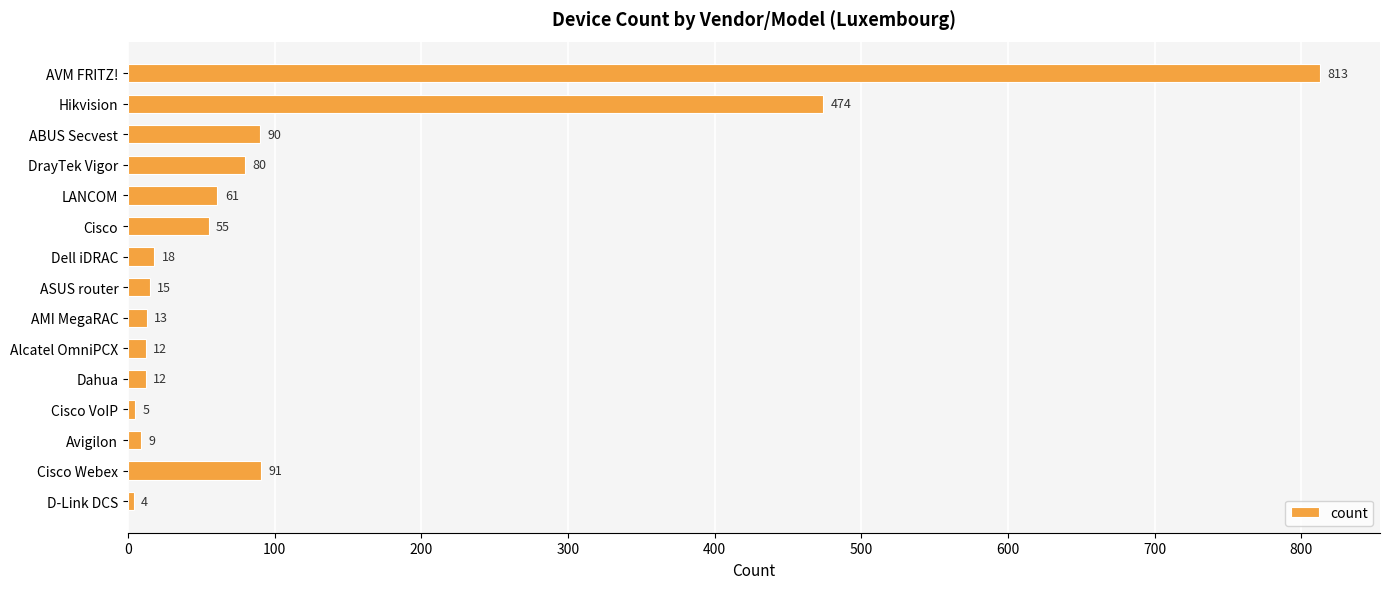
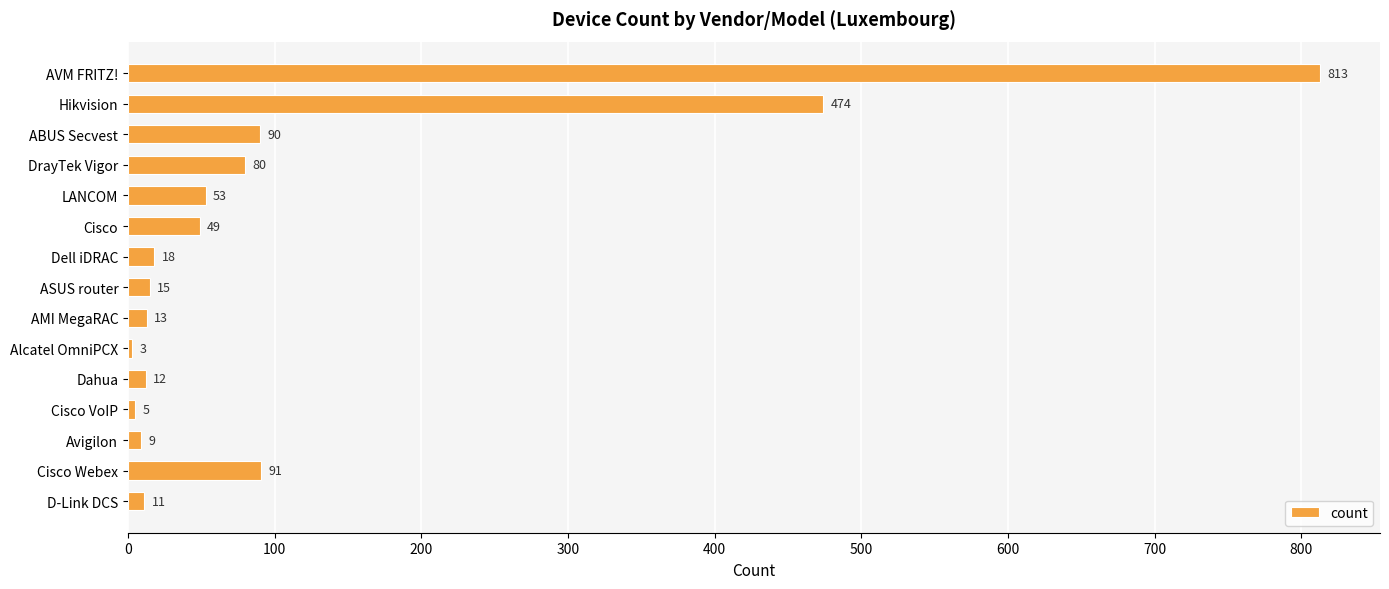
LANCOM: 61 -> 53
Cisco: 55 -> 49
Alcatel OmniPCX: 12 -> 3
D-Link DCS: 4 -> 11
